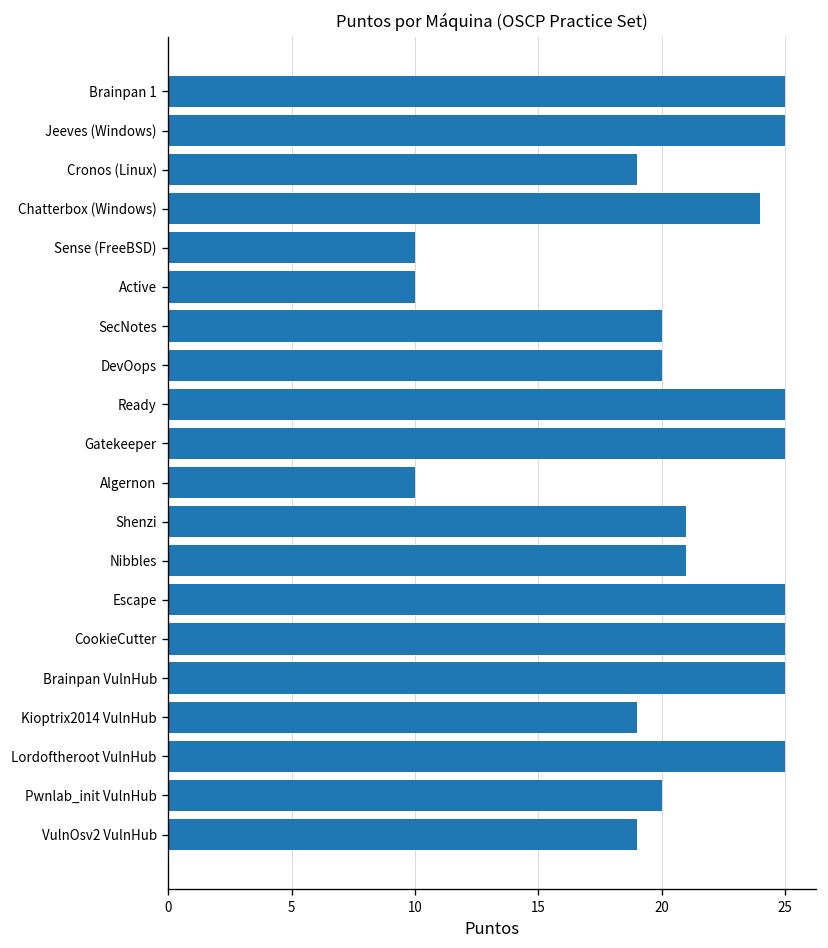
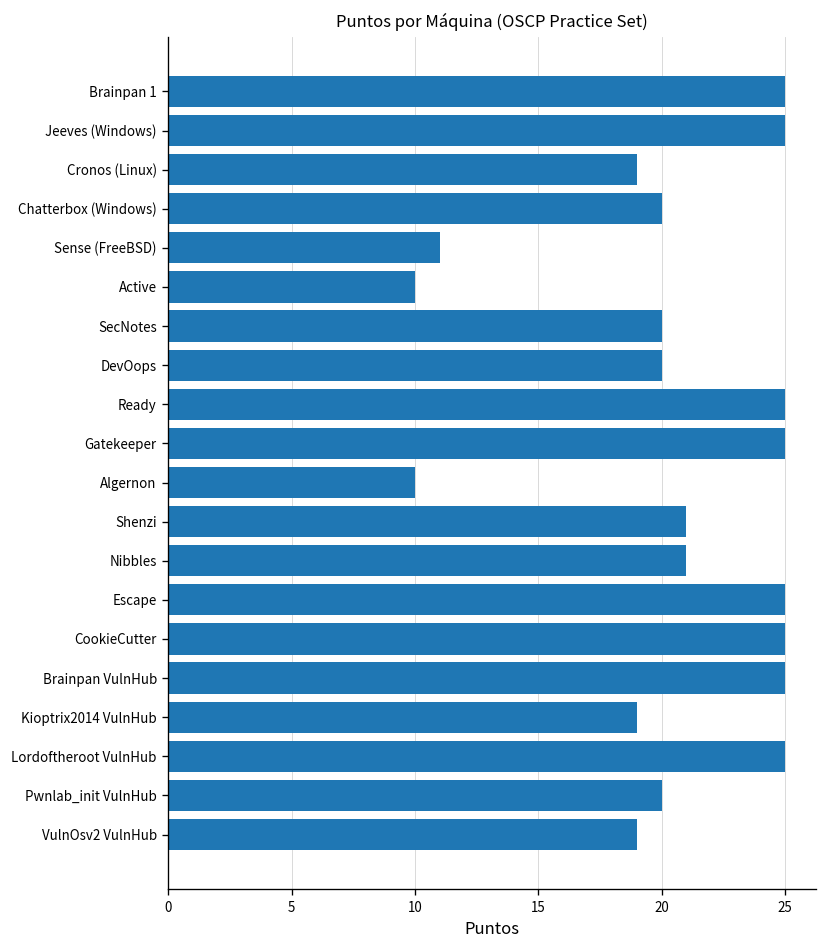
Chatterbox (Windows): 24 -> 20
Sense (FreeBSD): 10 -> 11
